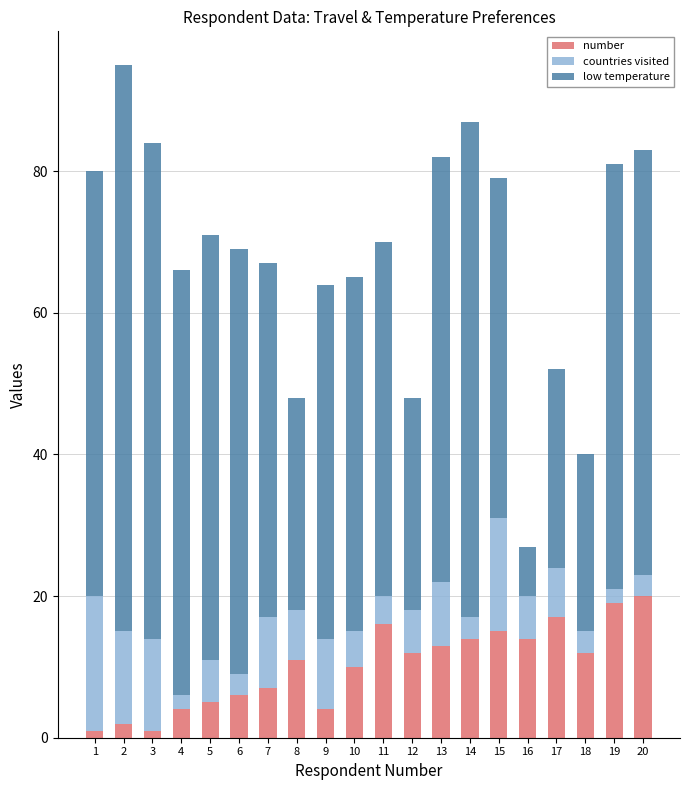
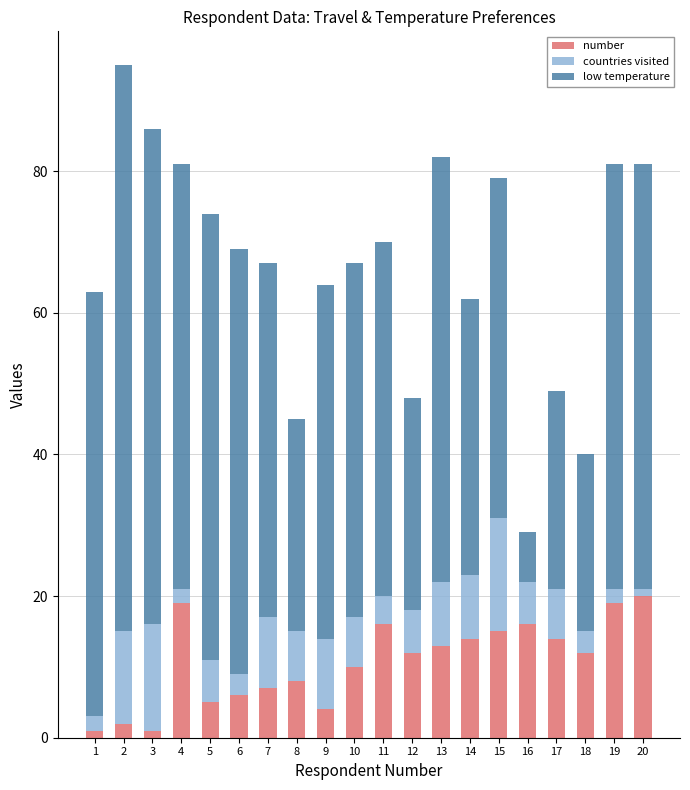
countries visited, 1: 19 -> 2
countries visited, 3: 13 -> 15
number, 4: 4 -> 19
low temperature, 5: 60 -> 63
number, 8: 11 -> 8
countries visited, 10: 5 -> 7
countries visited, 14: 3 -> 9
low temperature, 14: 70 -> 39
number, 16: 14 -> 16
number, 17: 17 -> 14
countries visited, 20: 3 -> 1
